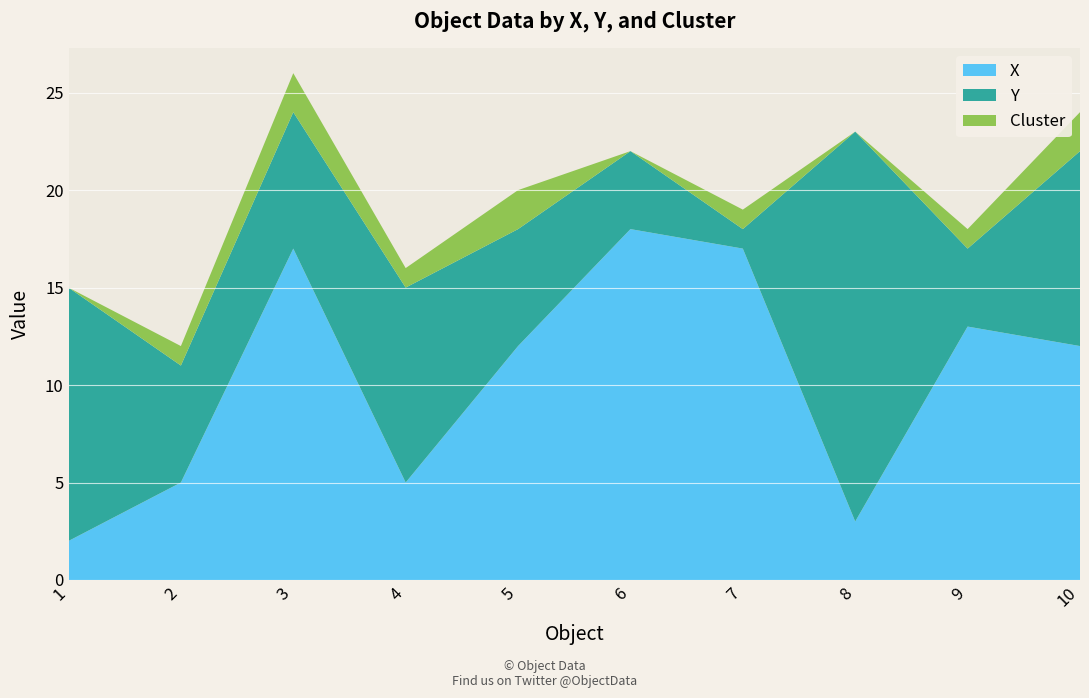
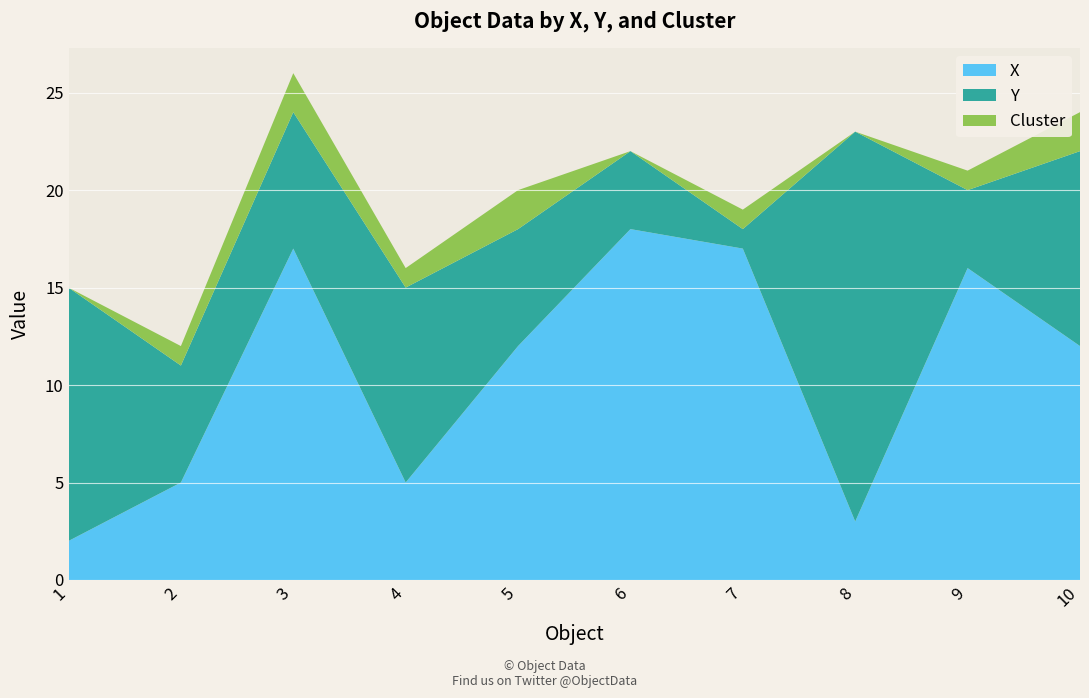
X, 9: 13 -> 16
